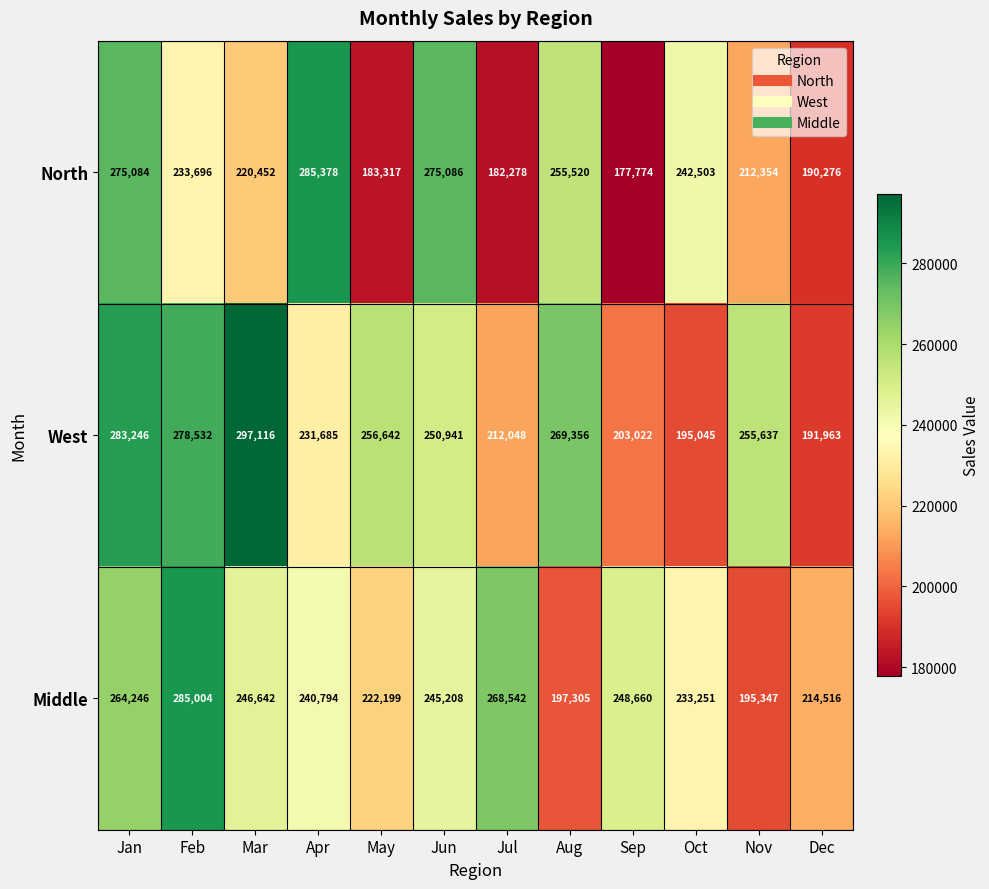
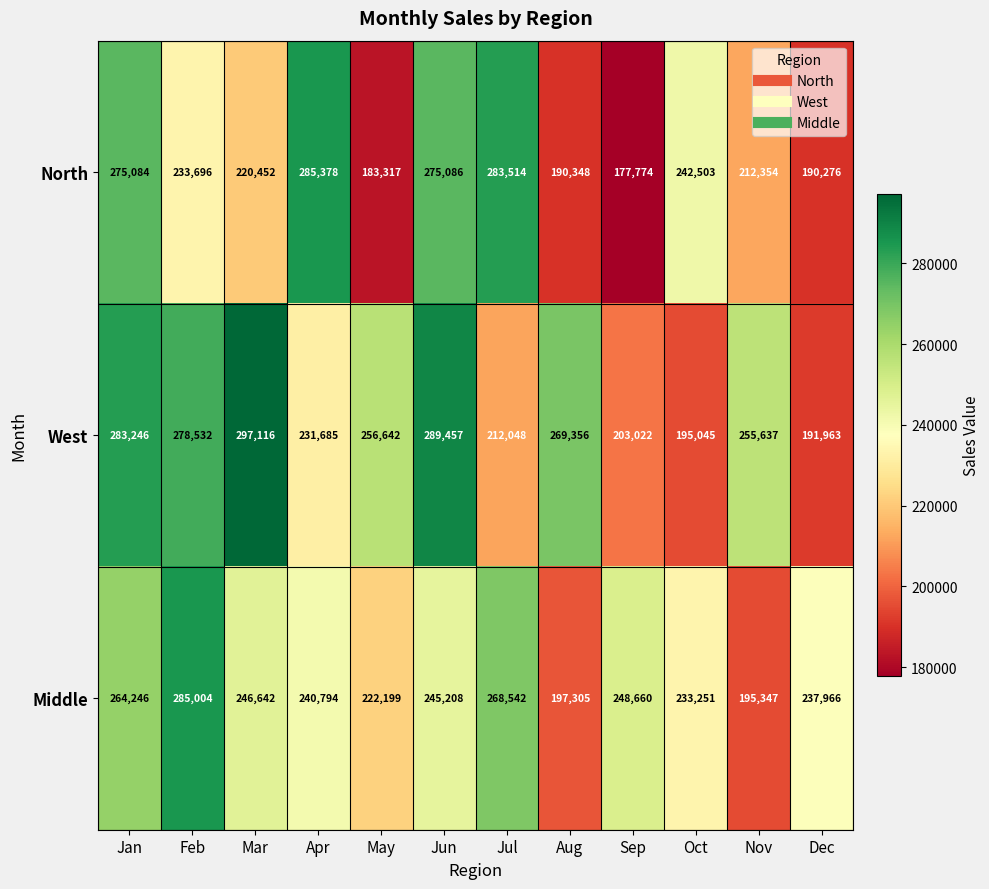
North, Jul: 182,278 -> 283,514
North, Aug: 255,520 -> 190,348
West, Jun: 250,941 -> 289,457
Middle, Dec: 214,516 -> 237,966
